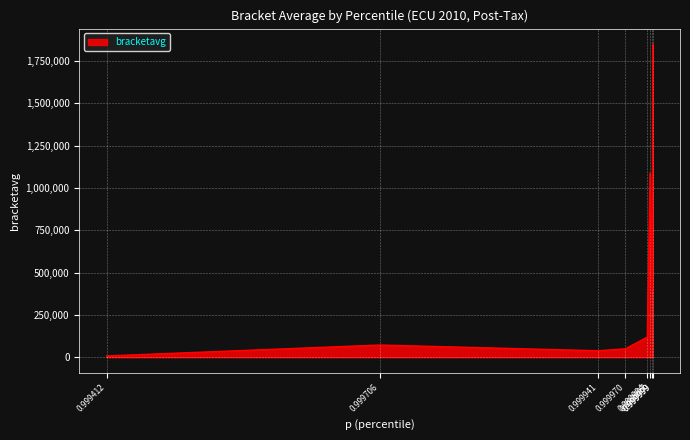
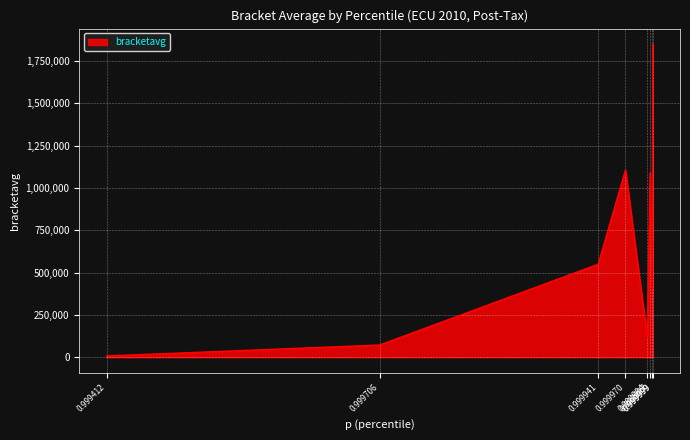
0.999941: 40,000 -> 550,000
0.999970: 50,000 -> 1,110,000
